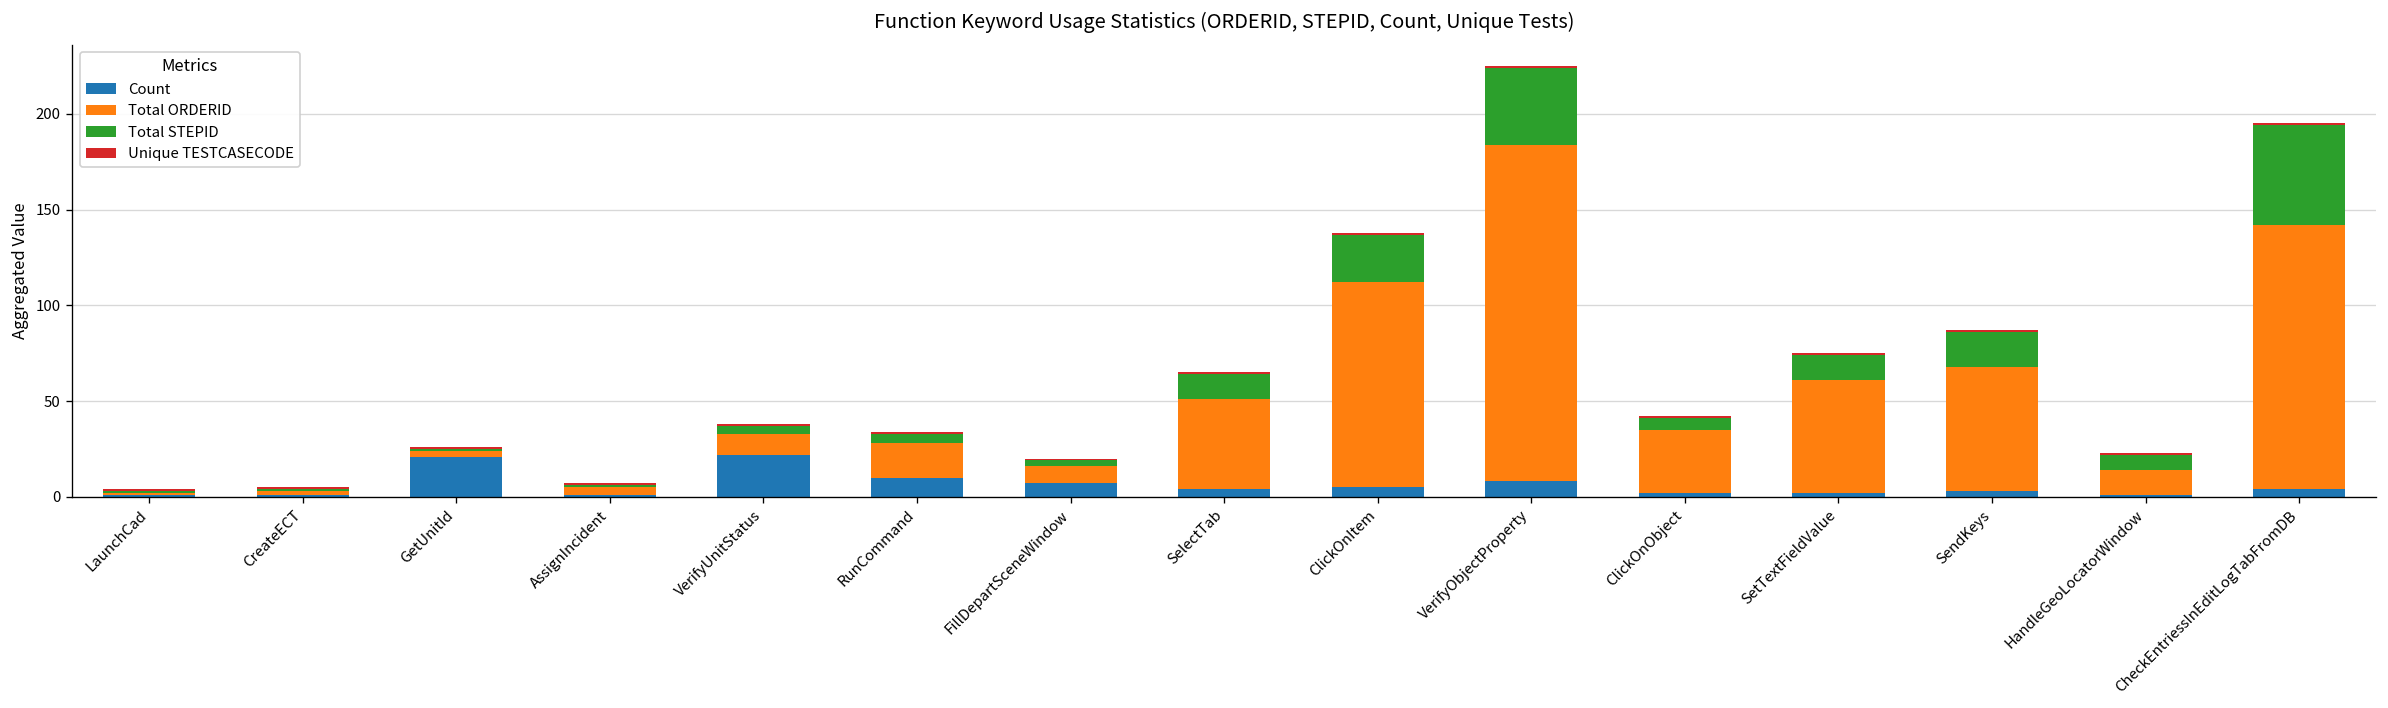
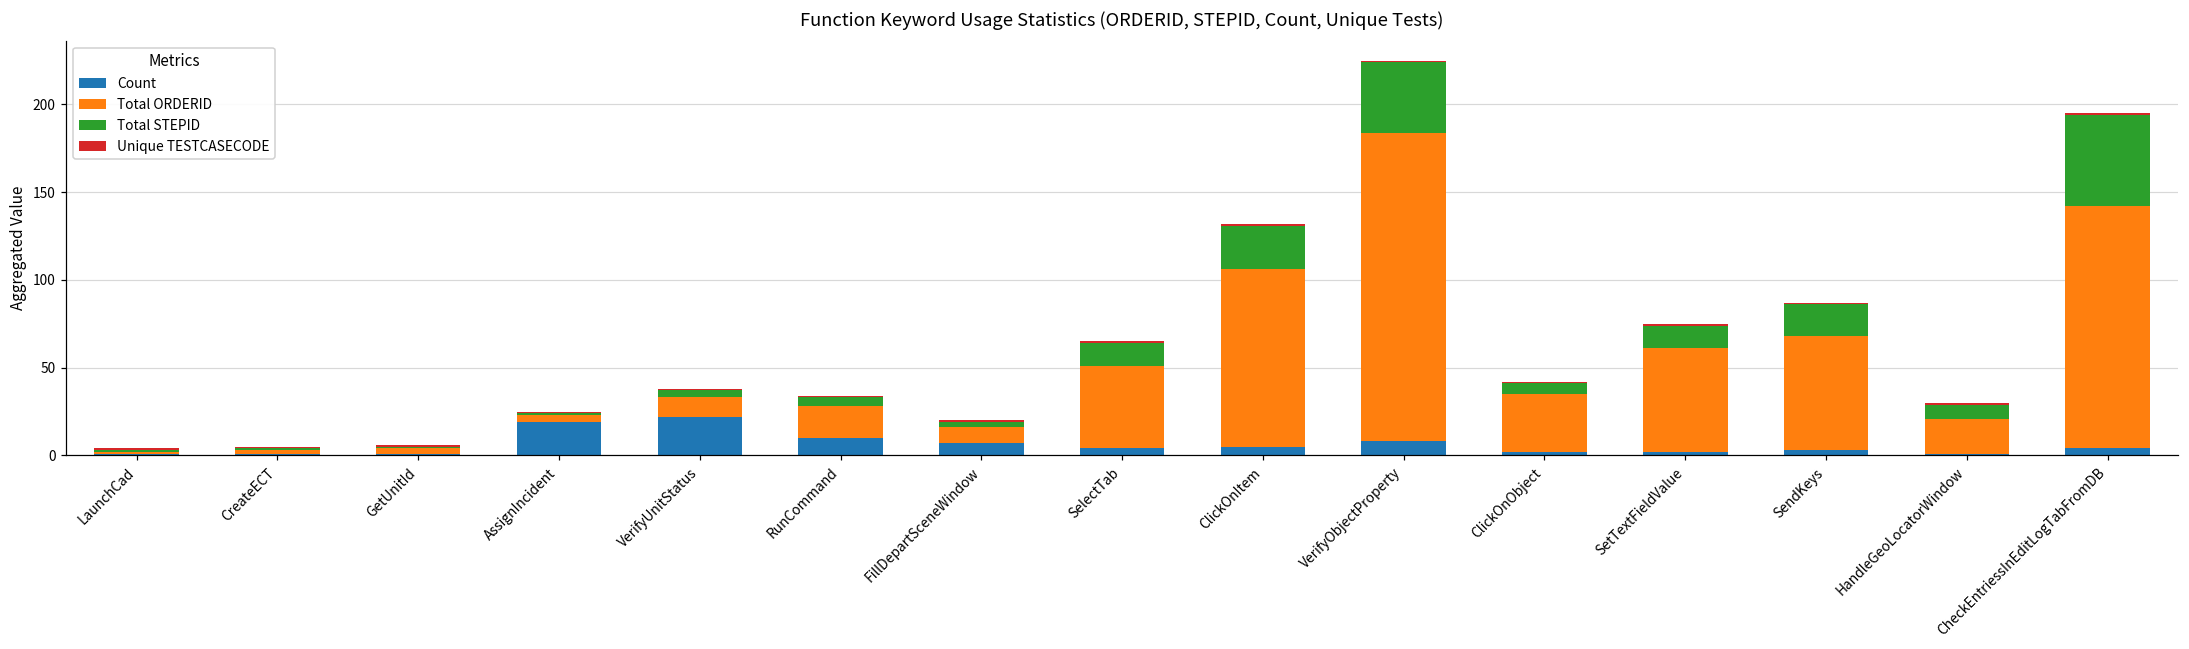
Count, GetUnitId: 21 -> 1
Count, AssignIncident: 1 -> 19
Total ORDERID, ClickOnItem: 107 -> 101
Total ORDERID, HandleGeoLocatorWindow: 13 -> 20
